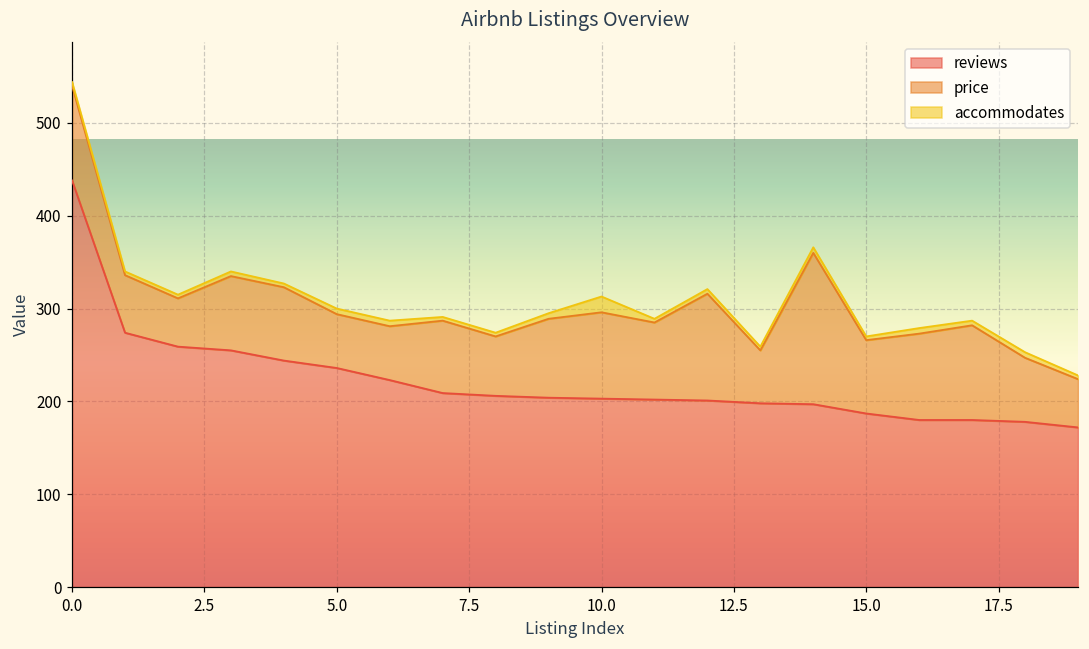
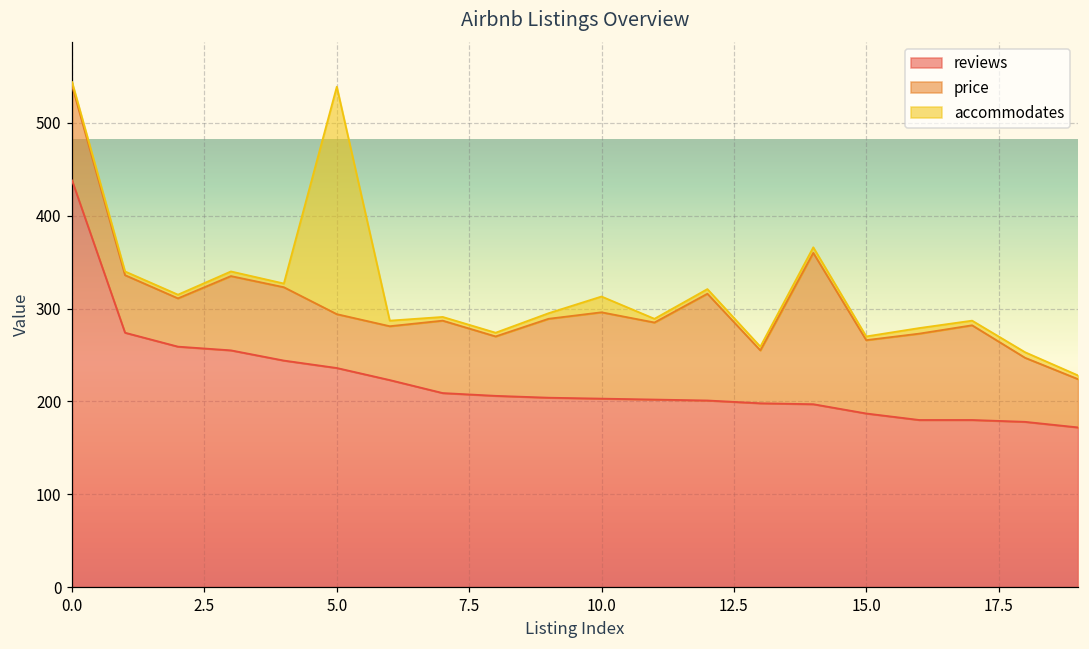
accommodates, 5.0: 10 -> 250
